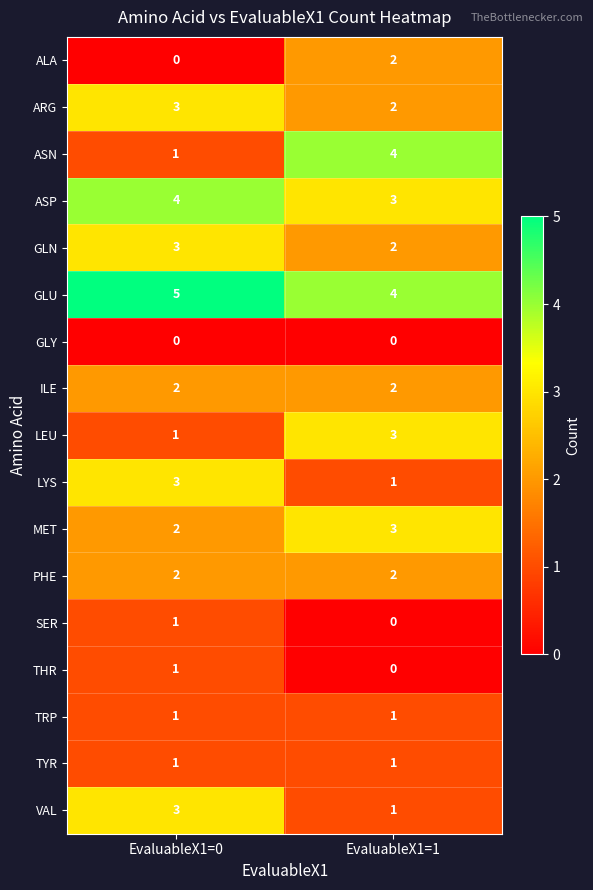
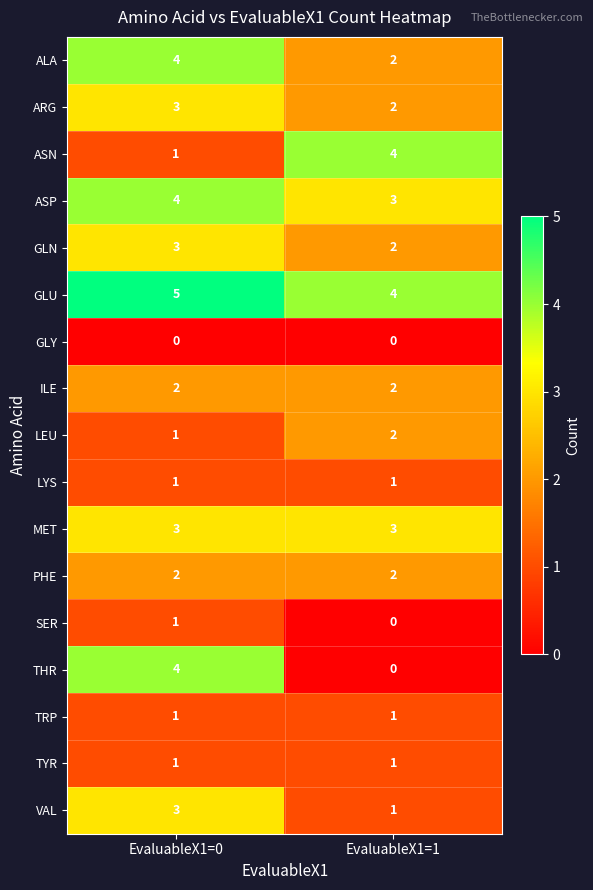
ALA, EvaluableX1=0: 0 -> 4
LEU, EvaluableX1=1: 3 -> 2
LYS, EvaluableX1=0: 3 -> 1
MET, EvaluableX1=0: 2 -> 3
THR, EvaluableX1=0: 1 -> 4
